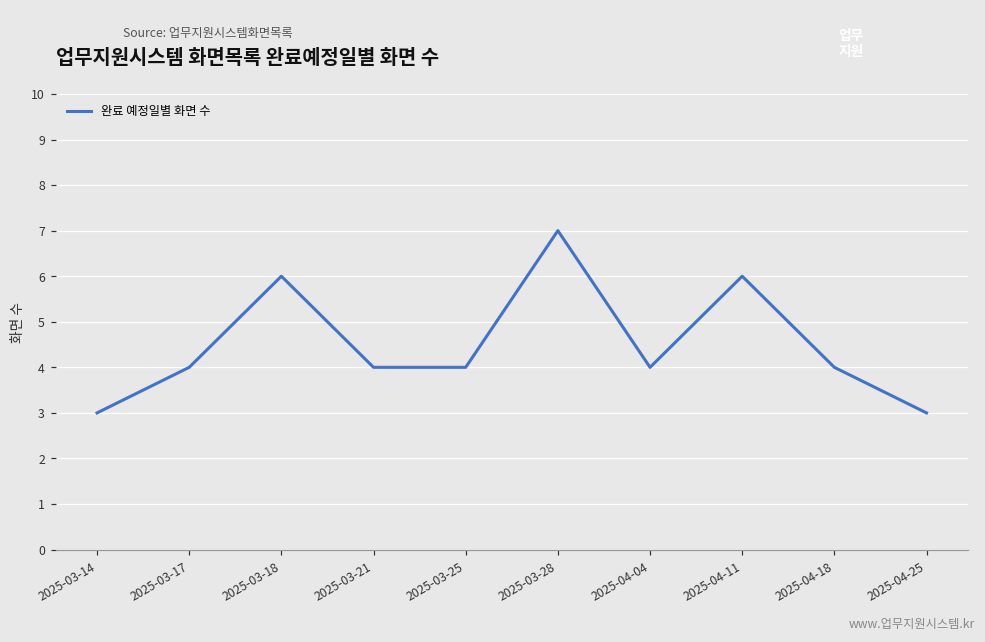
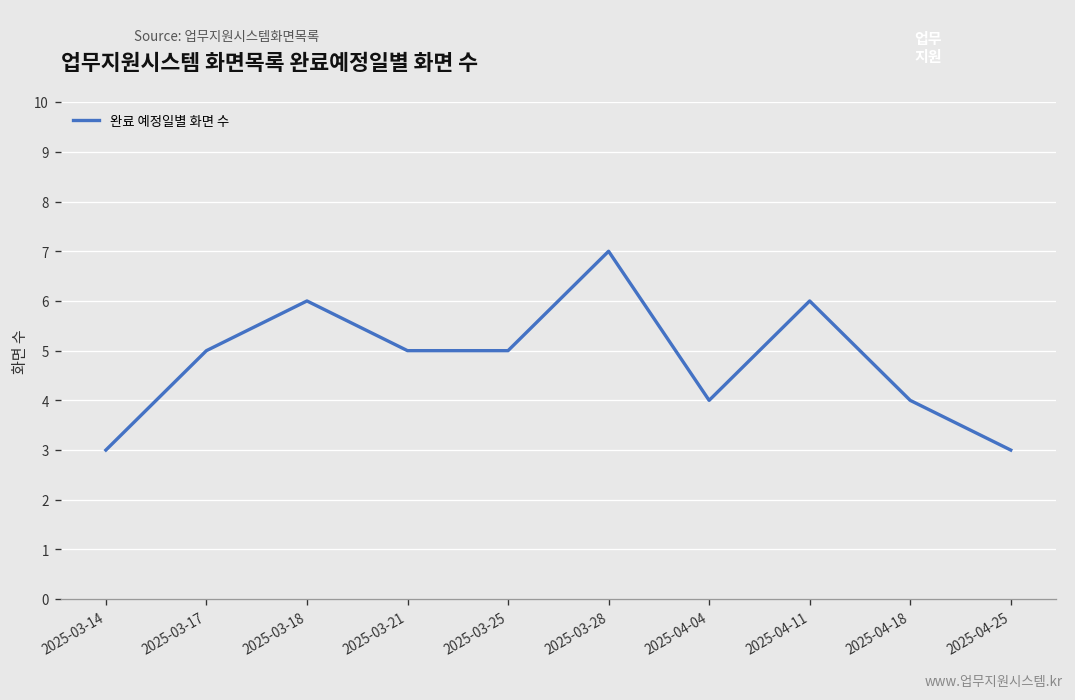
2025-03-17: 4 -> 5
2025-03-21: 4 -> 5
2025-03-25: 4 -> 5
